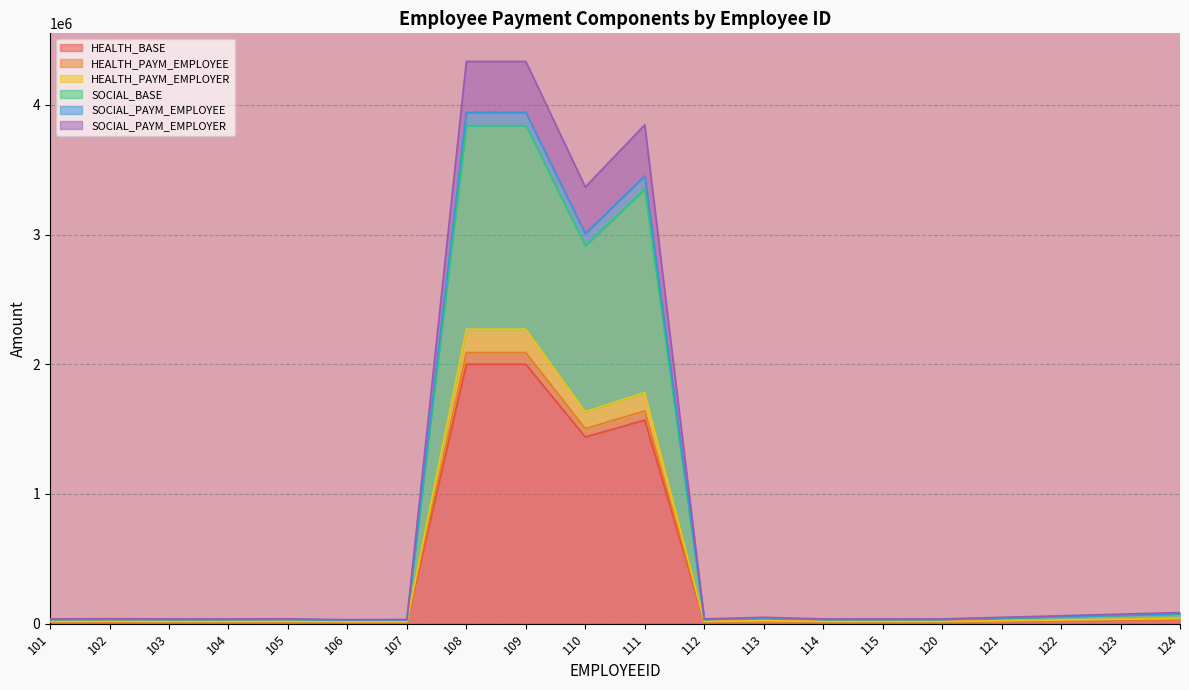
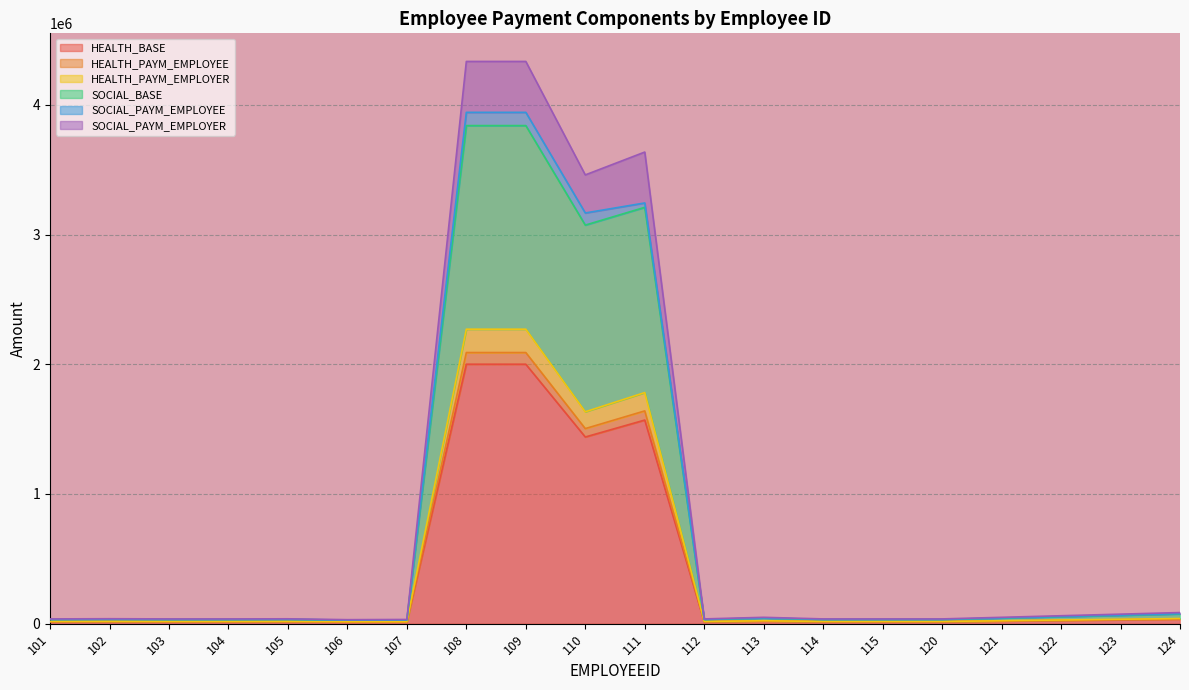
SOCIAL_BASE, 110: 1280000 -> 1440000
SOCIAL_PAYM_EMPLOYER, 110: 360000 -> 290000
SOCIAL_BASE, 111: 1570000 -> 1430000
SOCIAL_PAYM_EMPLOYEE, 111: 100000 -> 30000
